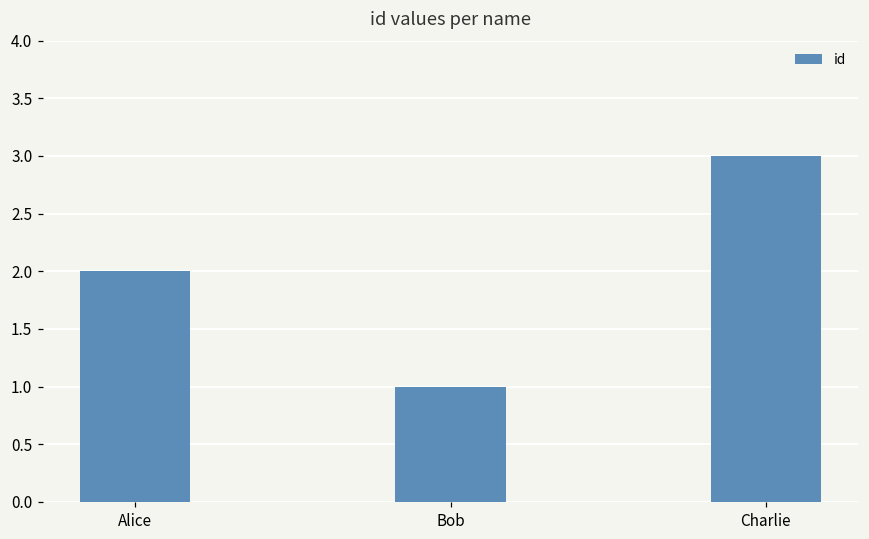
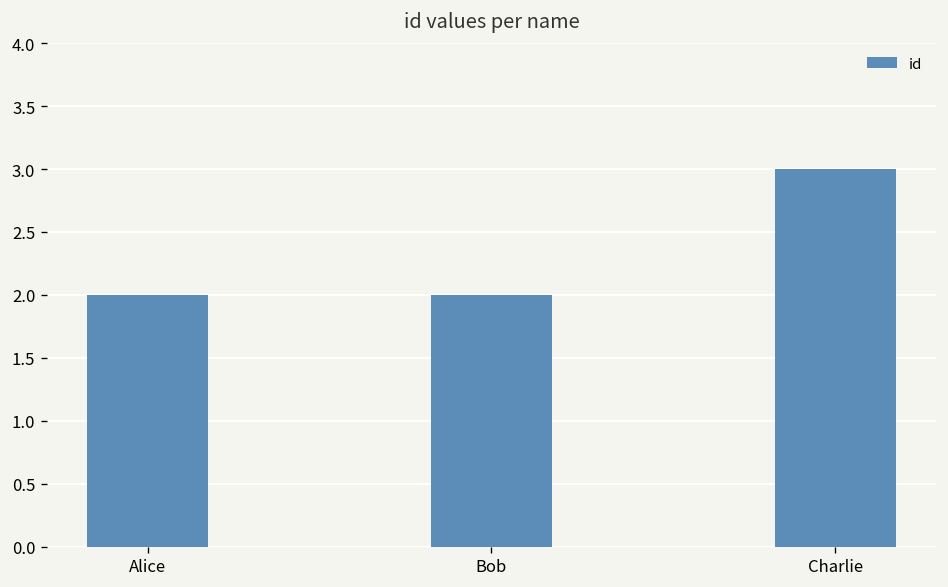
Bob: 1 -> 2
